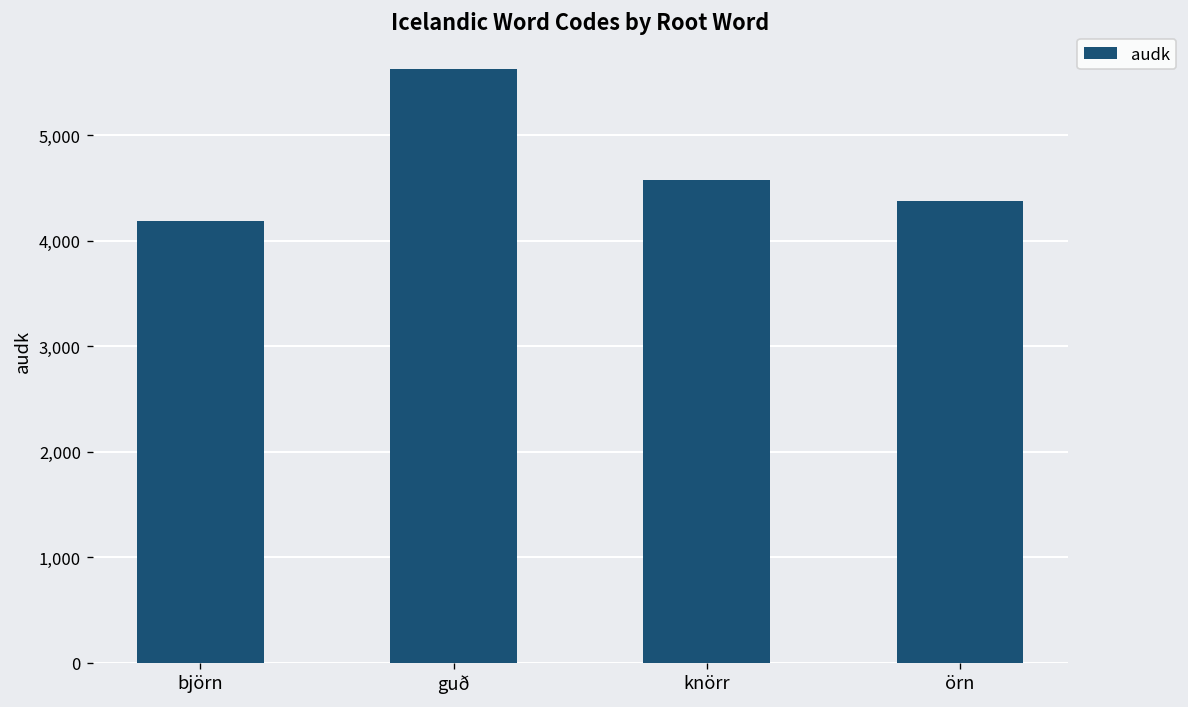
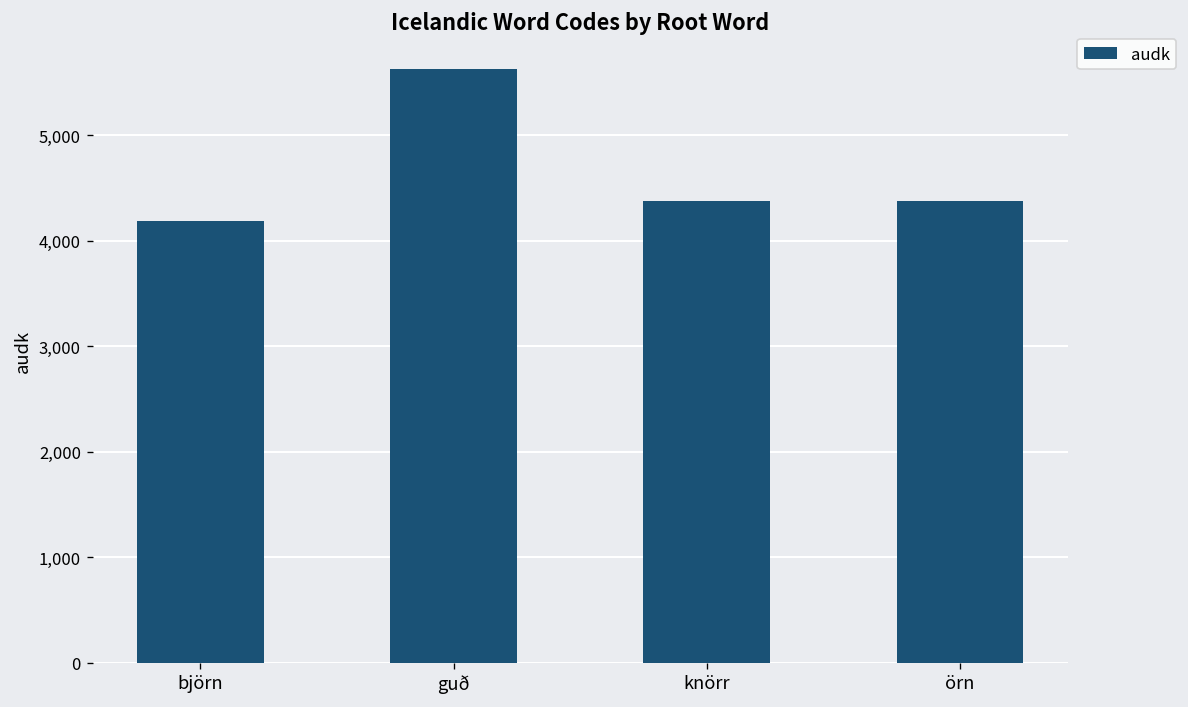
knörr: 4,600 -> 4,400
